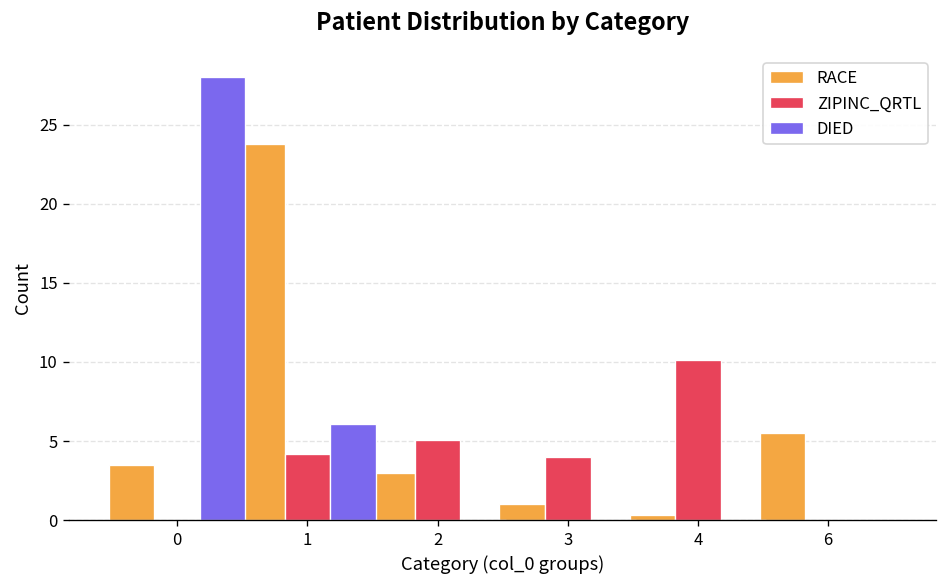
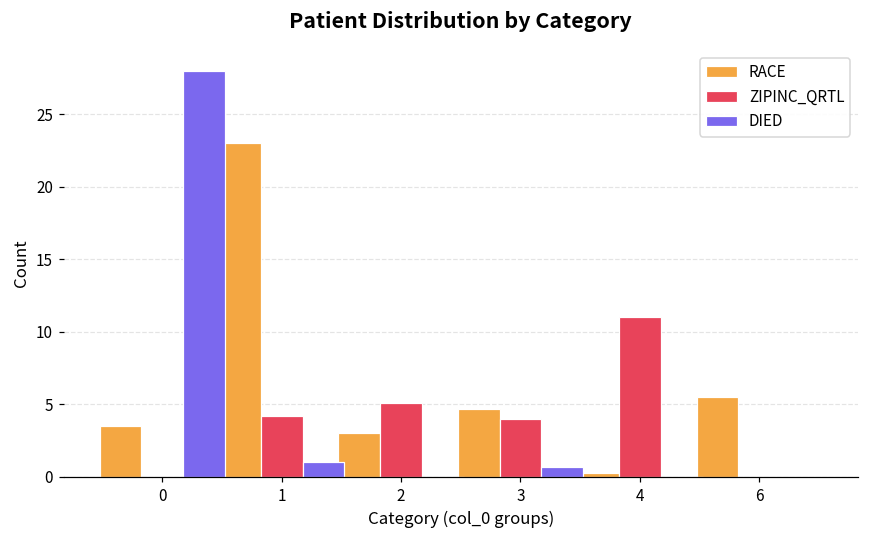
RACE, 1: 23.8 -> 23.0
DIED, 1: 6.1 -> 1.0
RACE, 3: 1.0 -> 4.7
DIED, 3: 0.0 -> 0.7
ZIPINC_QRTL, 4: 10.1 -> 11.0
